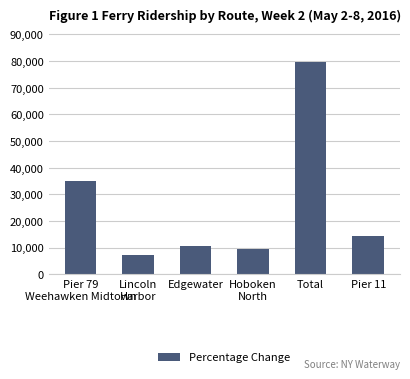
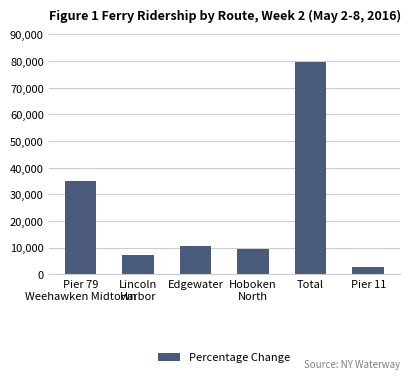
Pier 11: 14,000 -> 3,000
